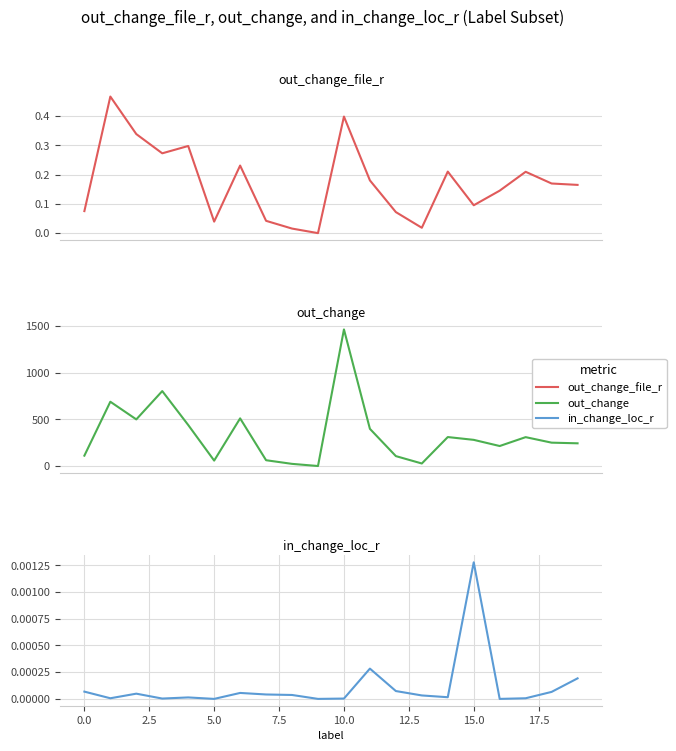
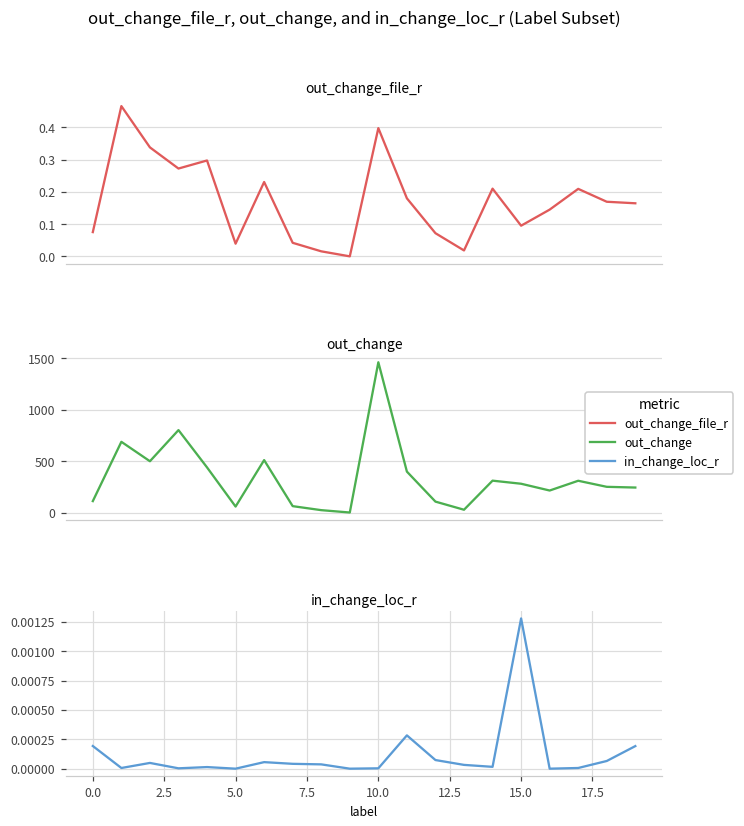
in_change_loc_r, 0.0: 0.00007 -> 0.00019
